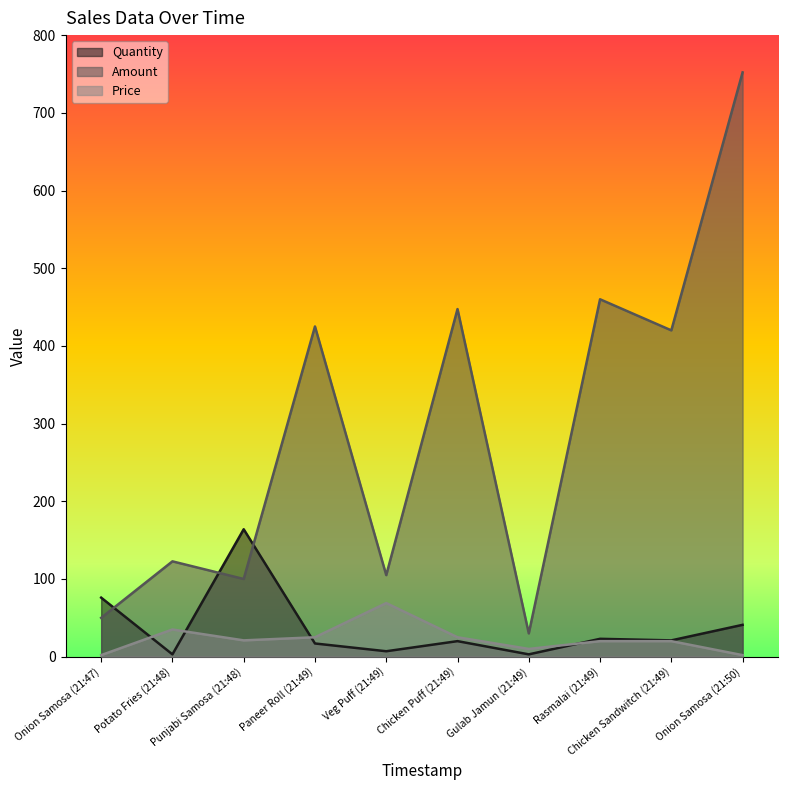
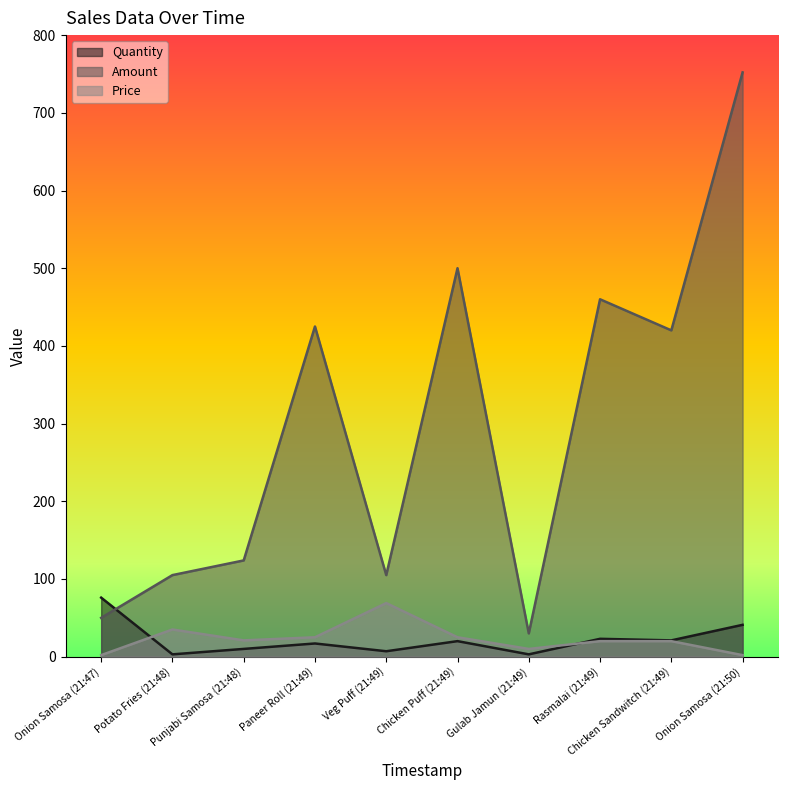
Amount, Potato Fries (21:48): 120 -> 110
Quantity, Punjabi Samosa (21:48): 160 -> 10
Amount, Punjabi Samosa (21:48): 100 -> 120
Amount, Chicken Puff (21:49): 450 -> 500
